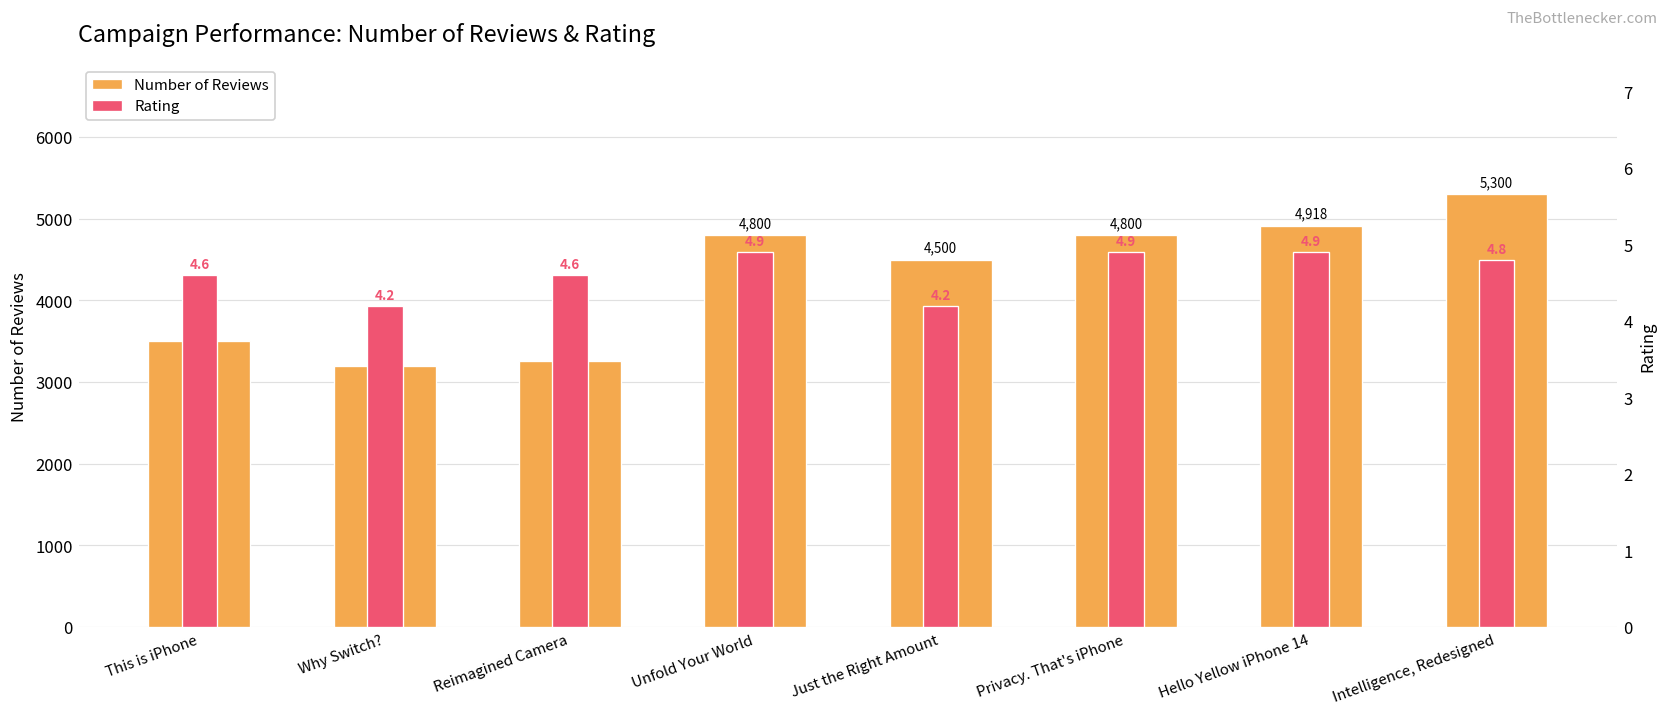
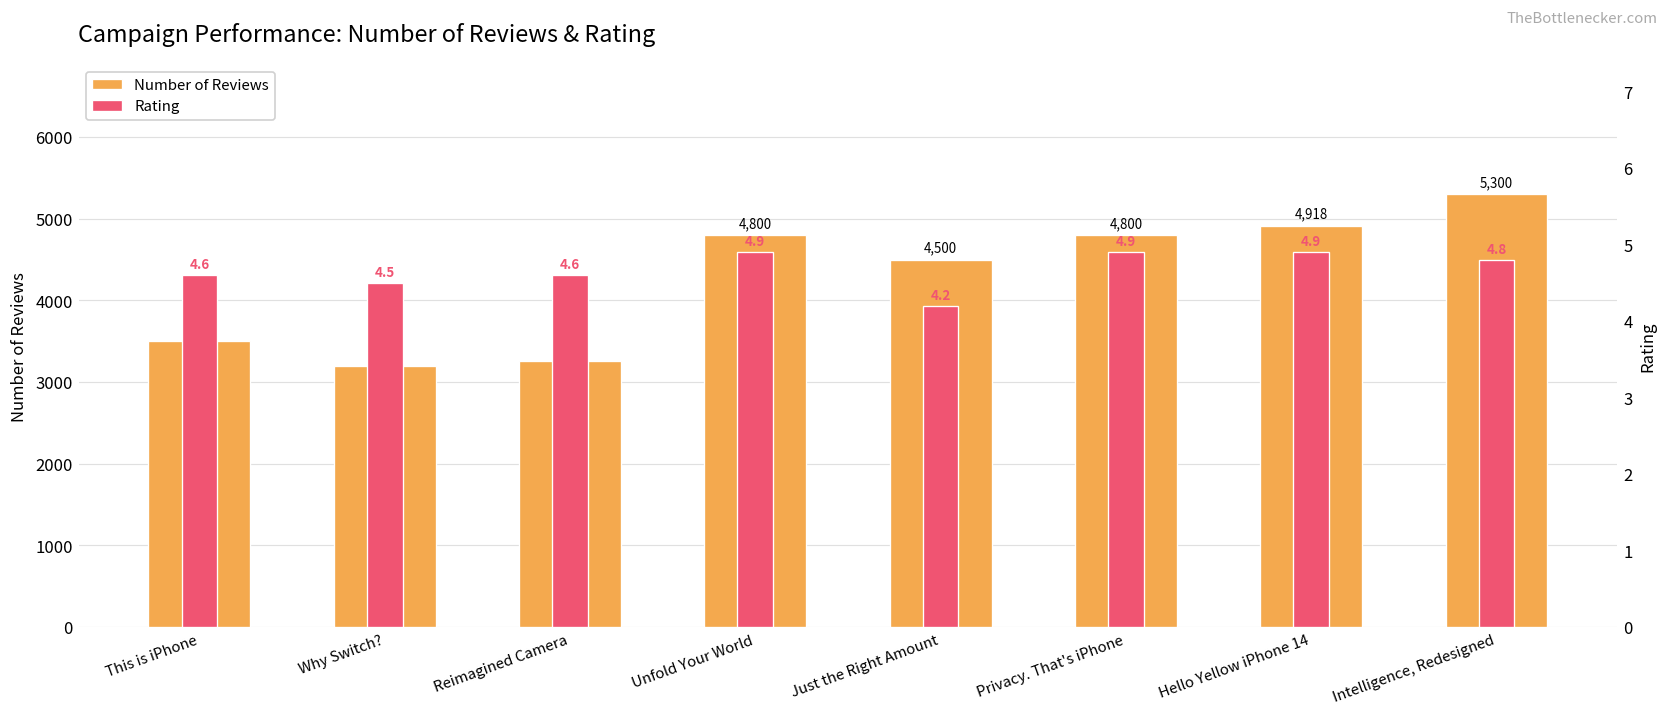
Rating, Why Switch?: 4.2 -> 4.5
